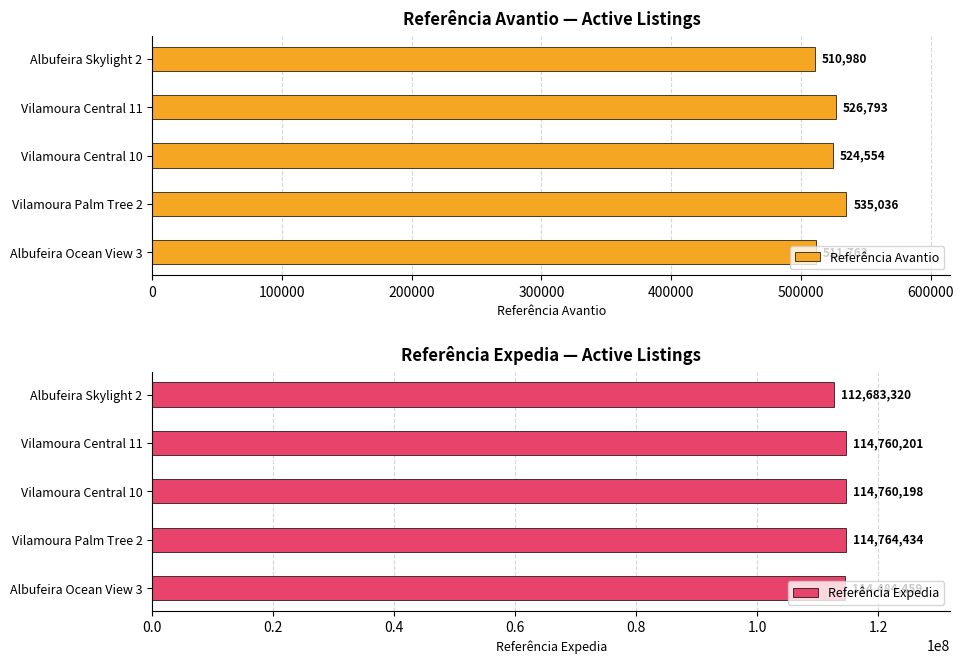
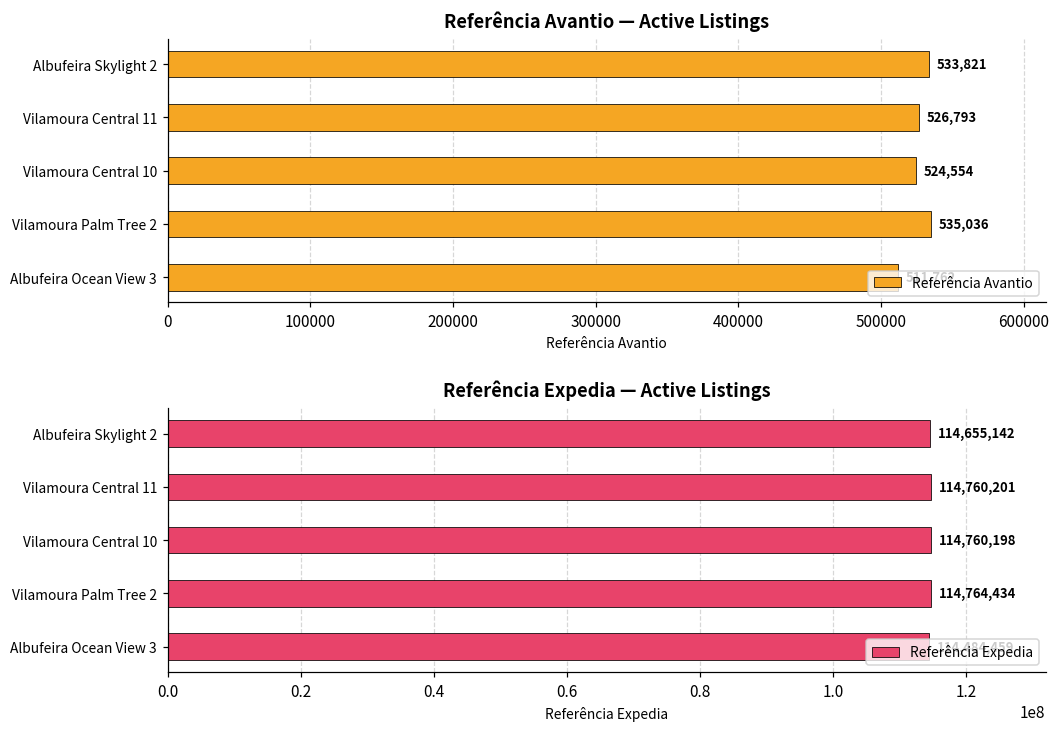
Referência Avantio — Active Listings, Albufeira Skylight 2: 510,980 -> 533,821
Referência Expedia — Active Listings, Albufeira Skylight 2: 112,683,320 -> 114,655,142
